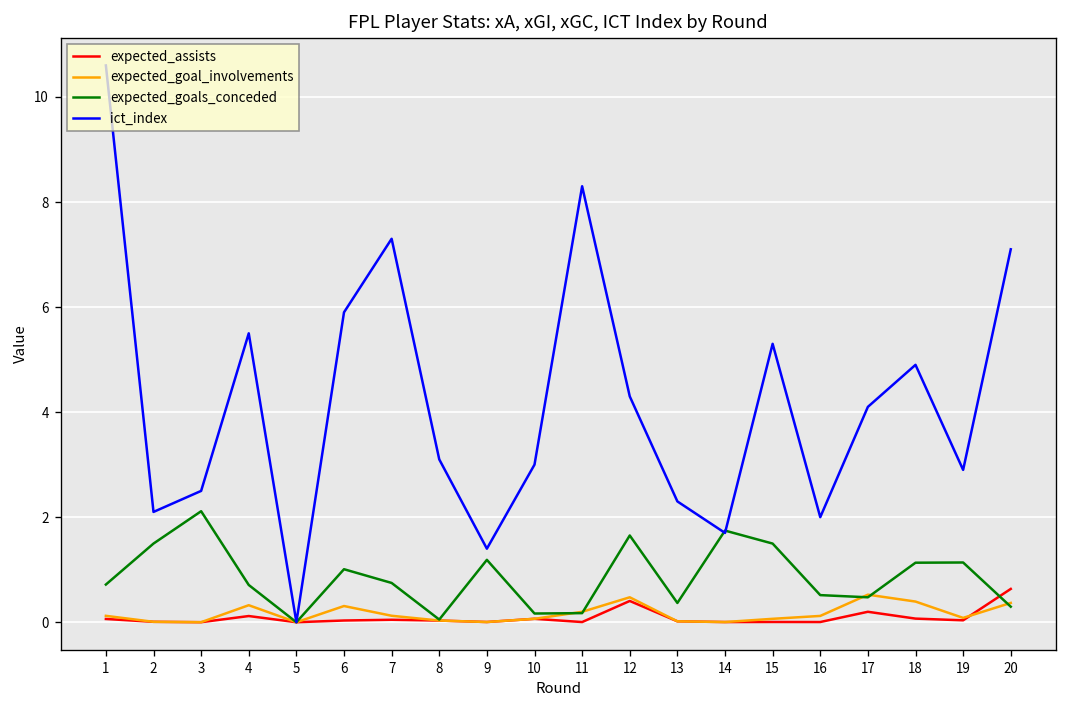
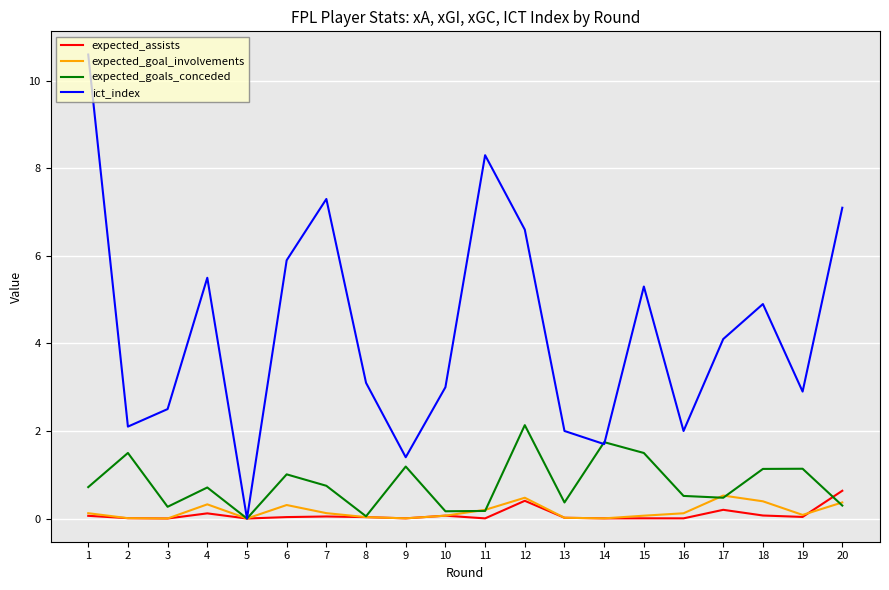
expected_goals_conceded, 3: 2.1 -> 0.3
expected_goals_conceded, 12: 1.7 -> 2.1
ict_index, 12: 4.3 -> 6.6
ict_index, 13: 2.3 -> 2.0
